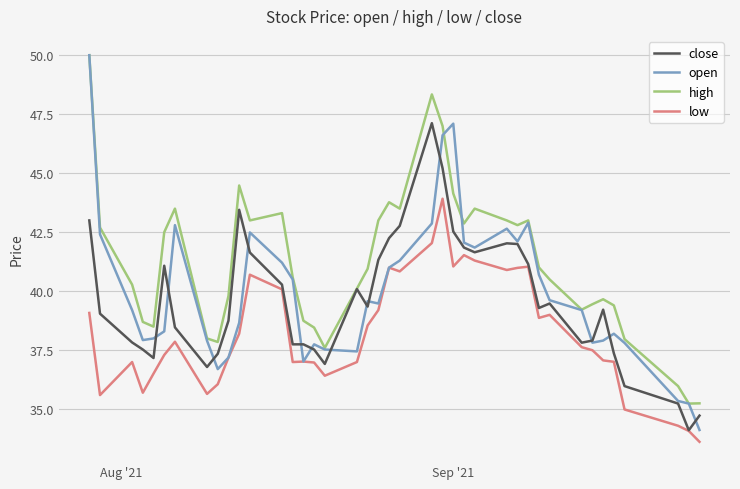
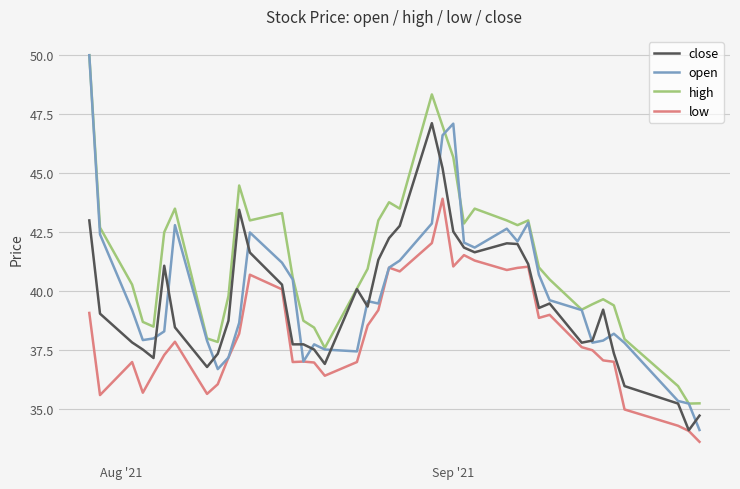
high, Sep '21: 44.1 -> 45.7
